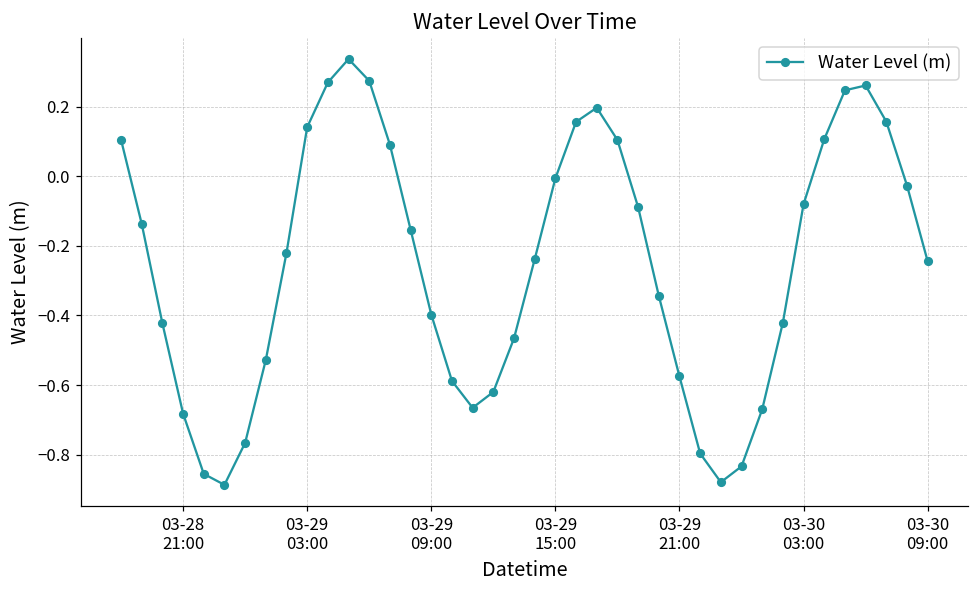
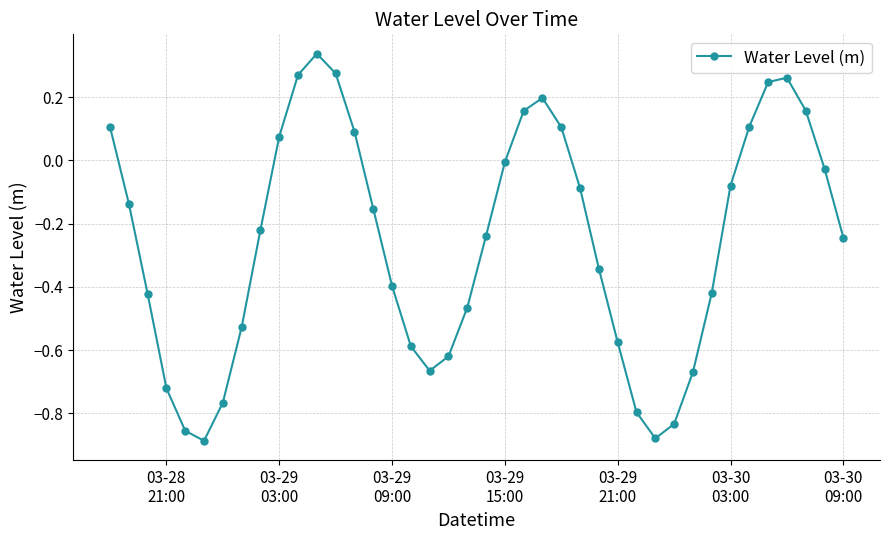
03-28 21:00: -0.68 -> -0.72
03-29 03:00: 0.14 -> 0.08
